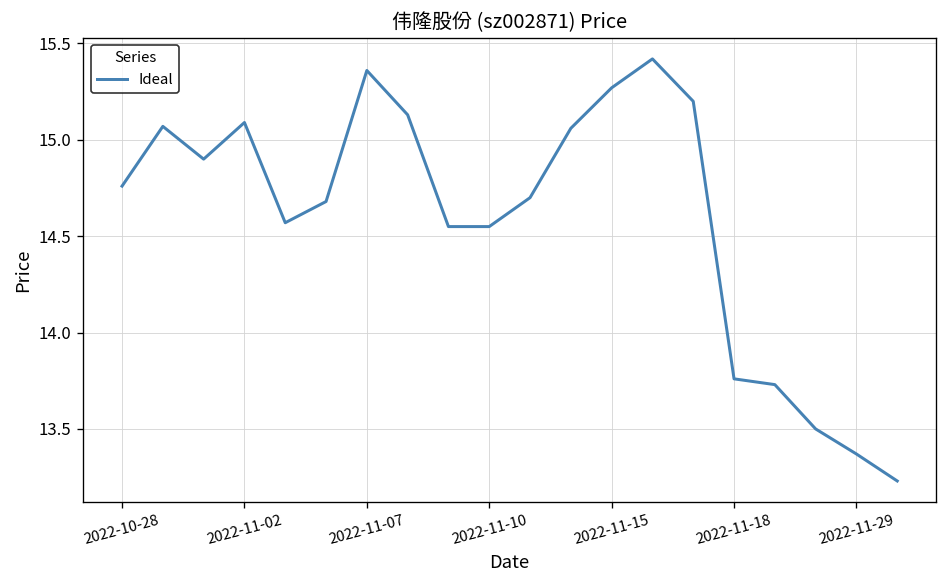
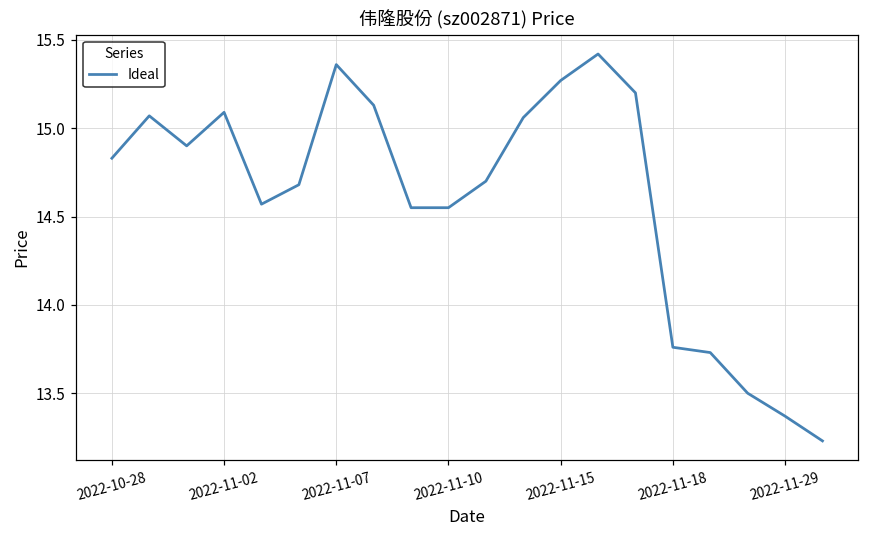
2022-10-28: 14.76 -> 14.83
